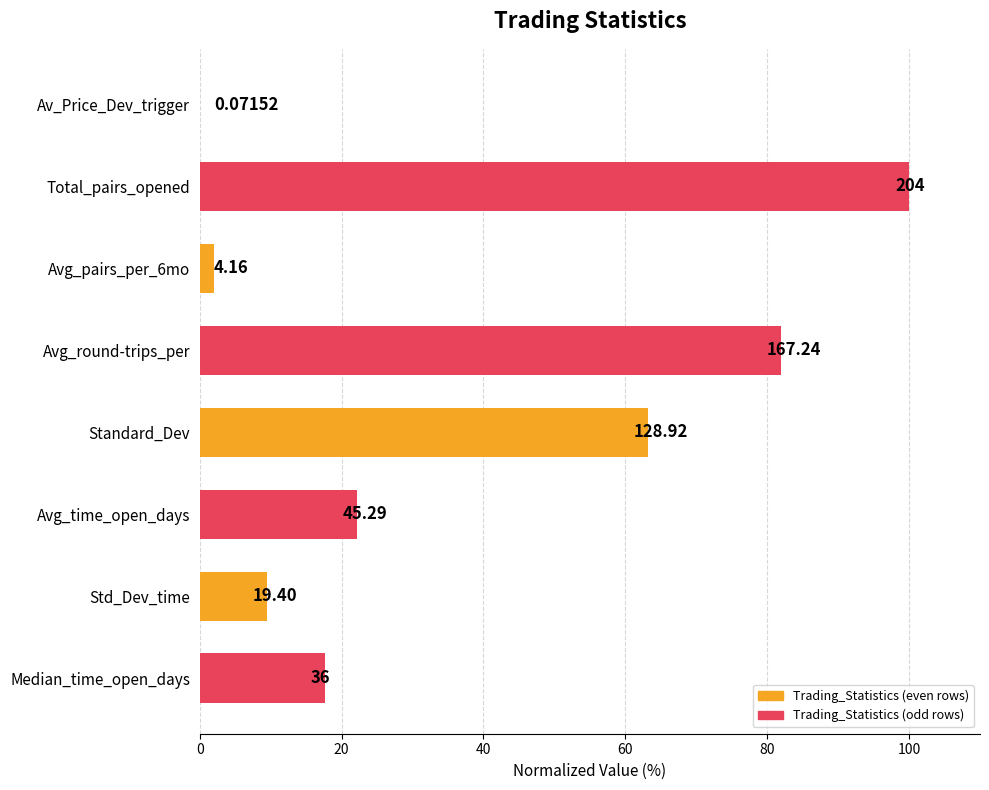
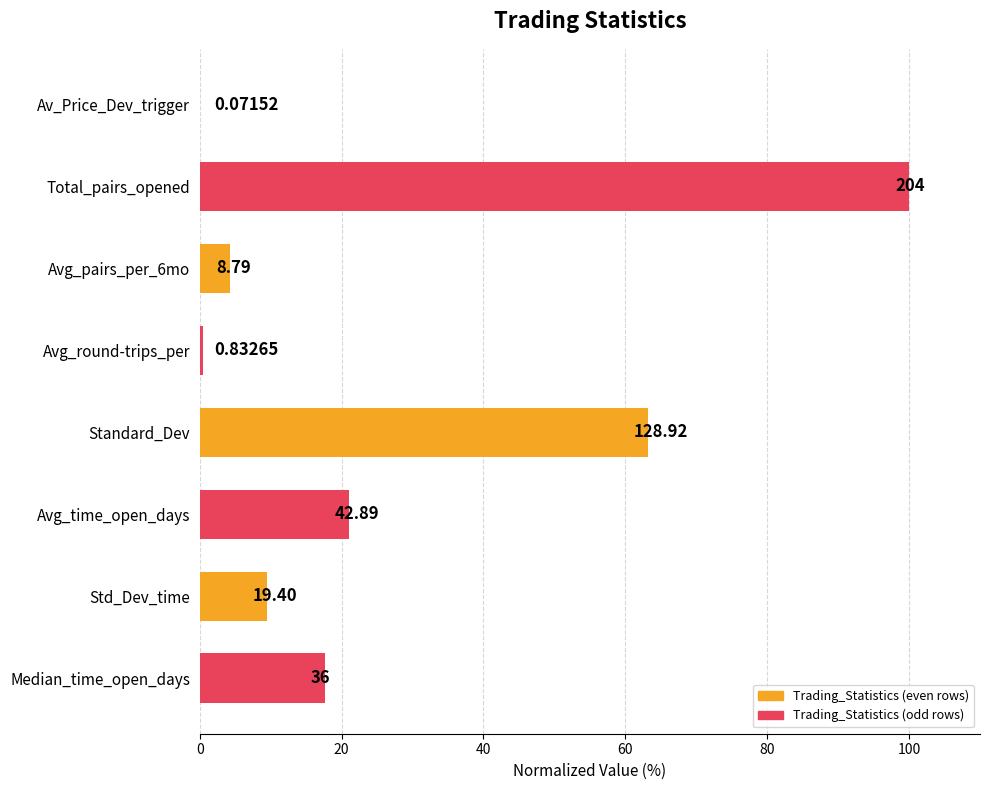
Avg_pairs_per_6mo: 4.16 -> 8.79
Avg_round-trips_per: 167.24 -> 0.83265
Avg_time_open_days: 45.29 -> 42.89
